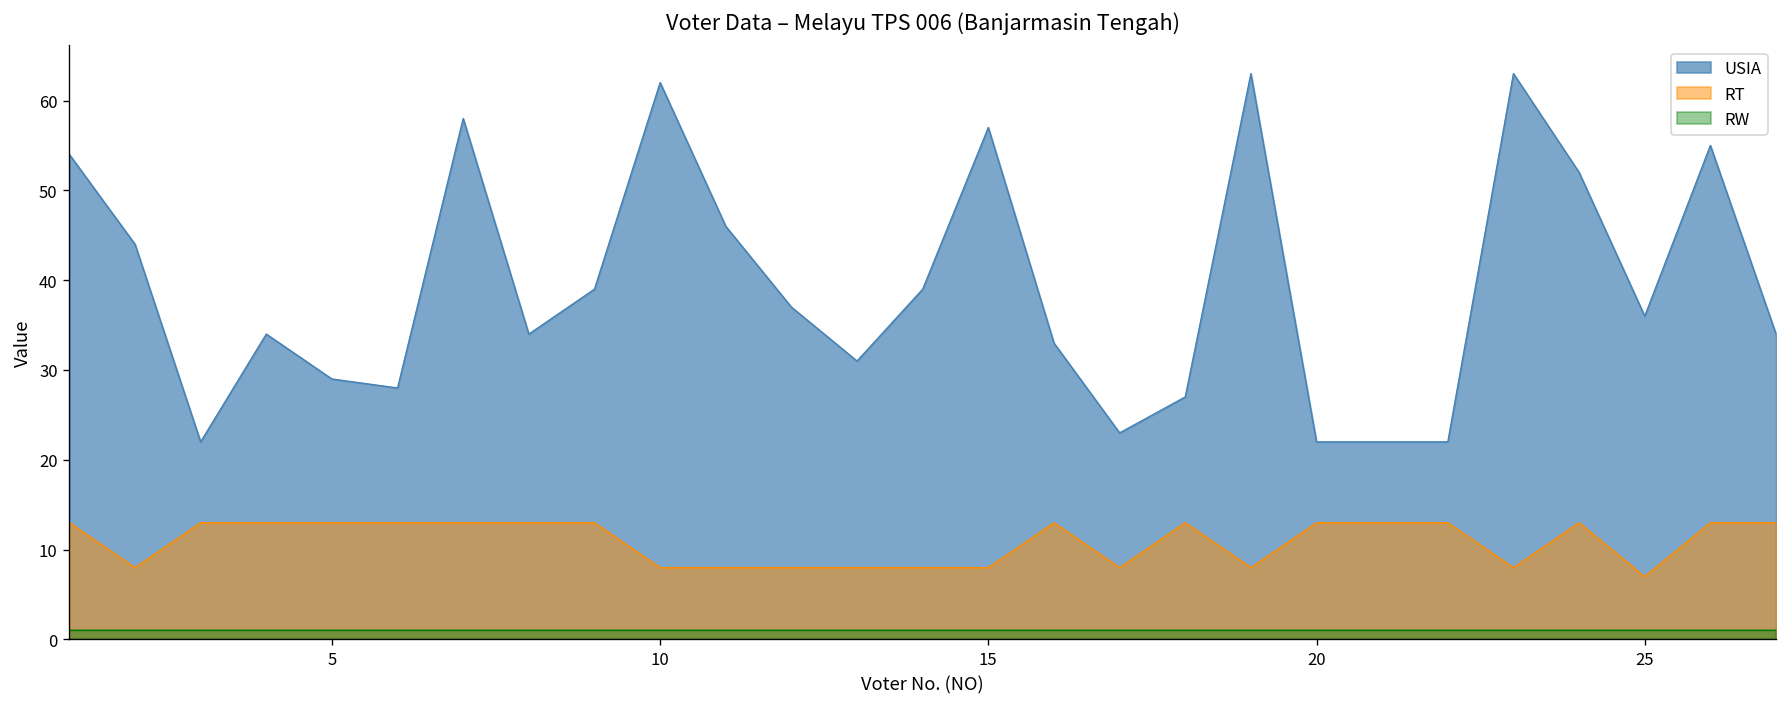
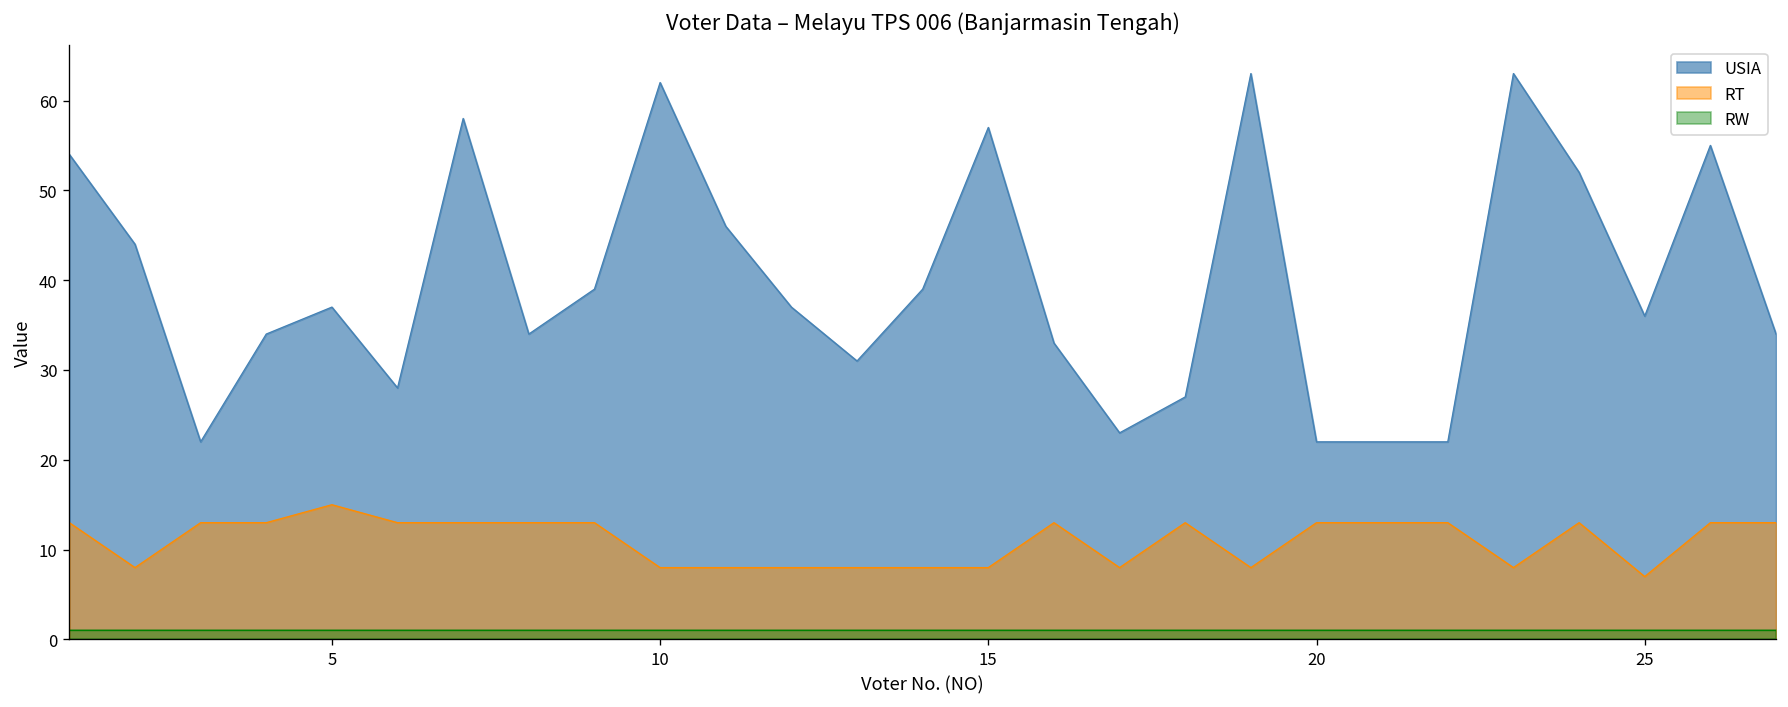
USIA, 5: 29 -> 37
RT, 5: 13 -> 15
